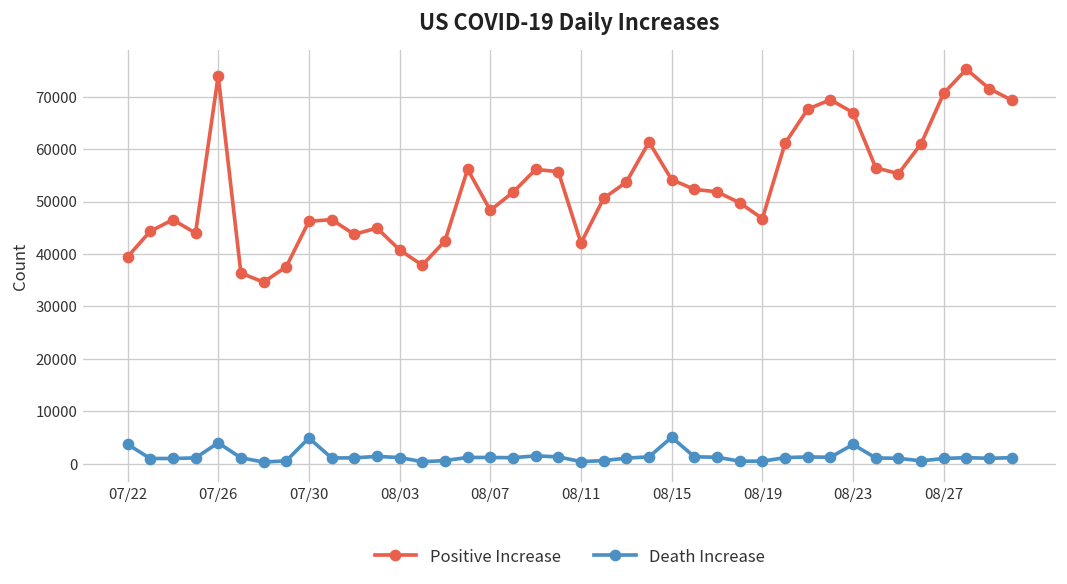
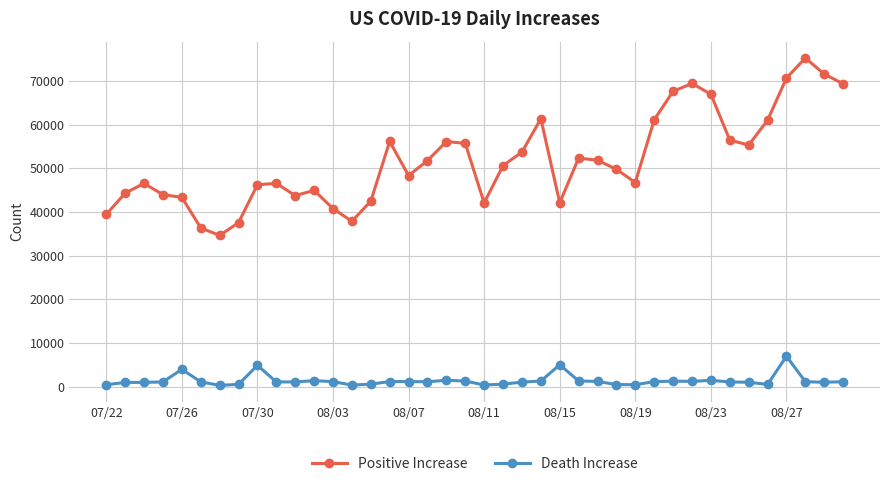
Death Increase, 07/22: 4000 -> 0
Positive Increase, 07/26: 74000 -> 43000
Positive Increase, 08/15: 54000 -> 42000
Death Increase, 08/23: 4000 -> 1000
Death Increase, 08/27: 1000 -> 7000
